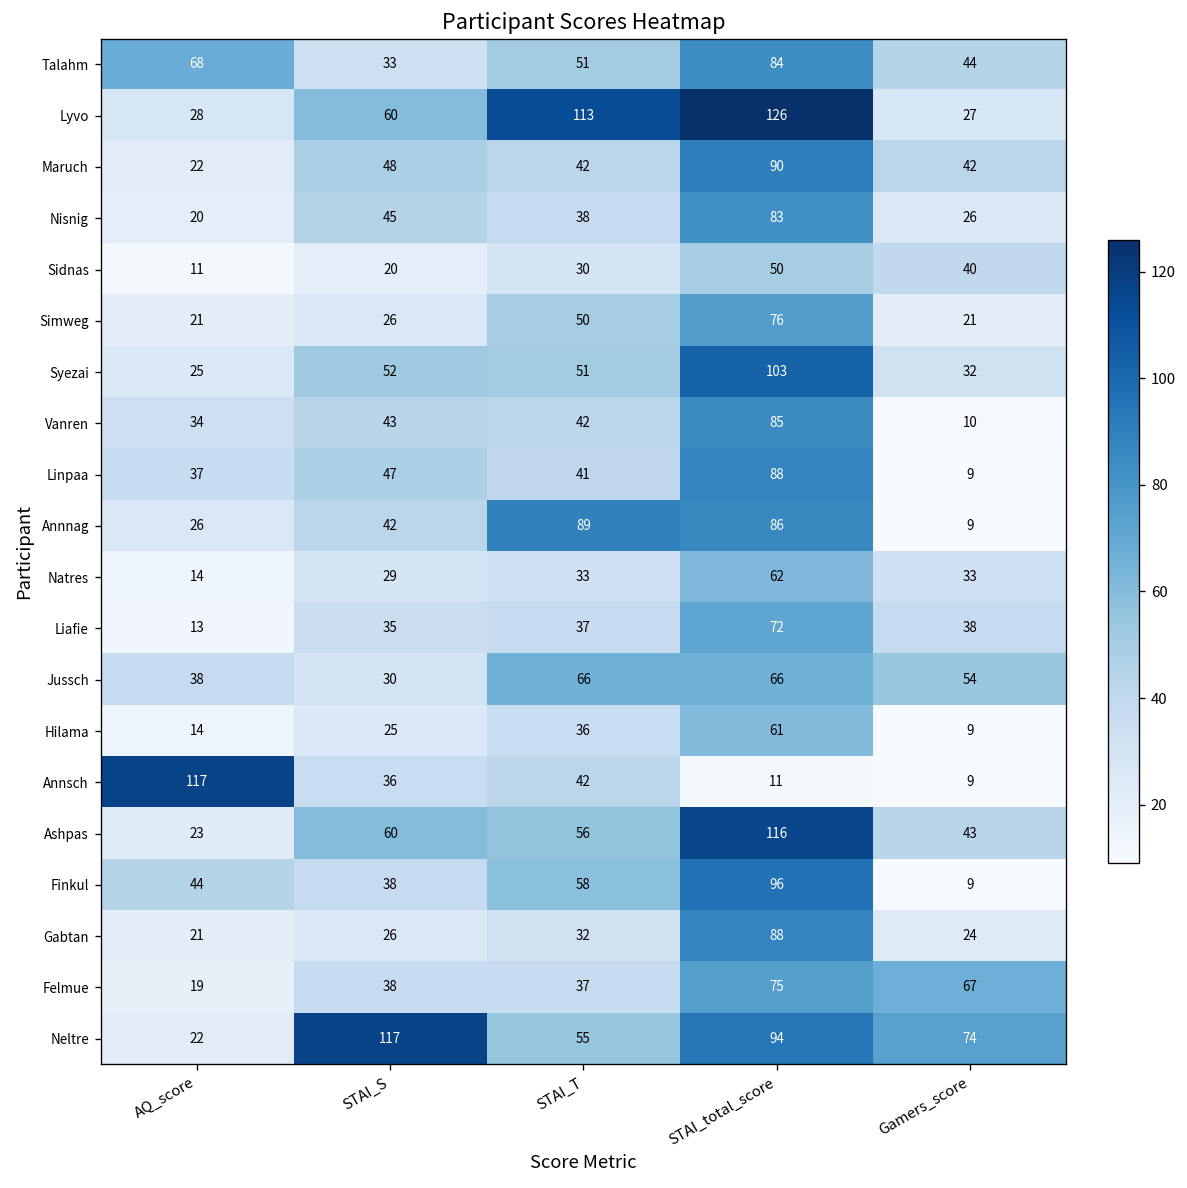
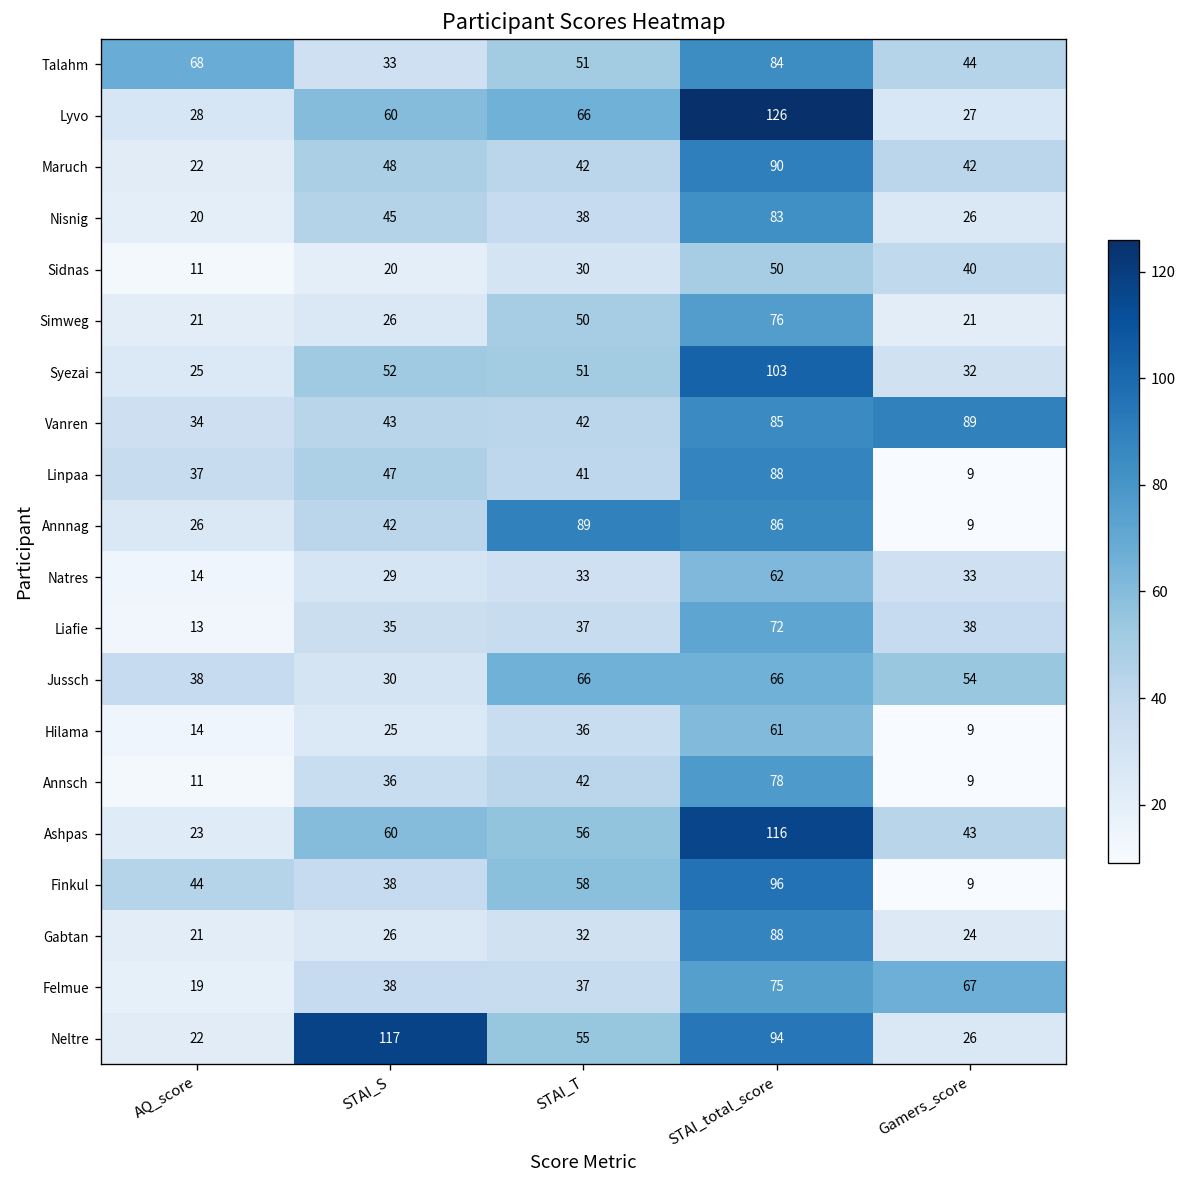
Lyvo, STAI_T: 113 -> 66
Vanren, Gamers_score: 10 -> 89
Annsch, AQ_score: 117 -> 11
Annsch, STAI_total_score: 11 -> 78
Neltre, Gamers_score: 74 -> 26
